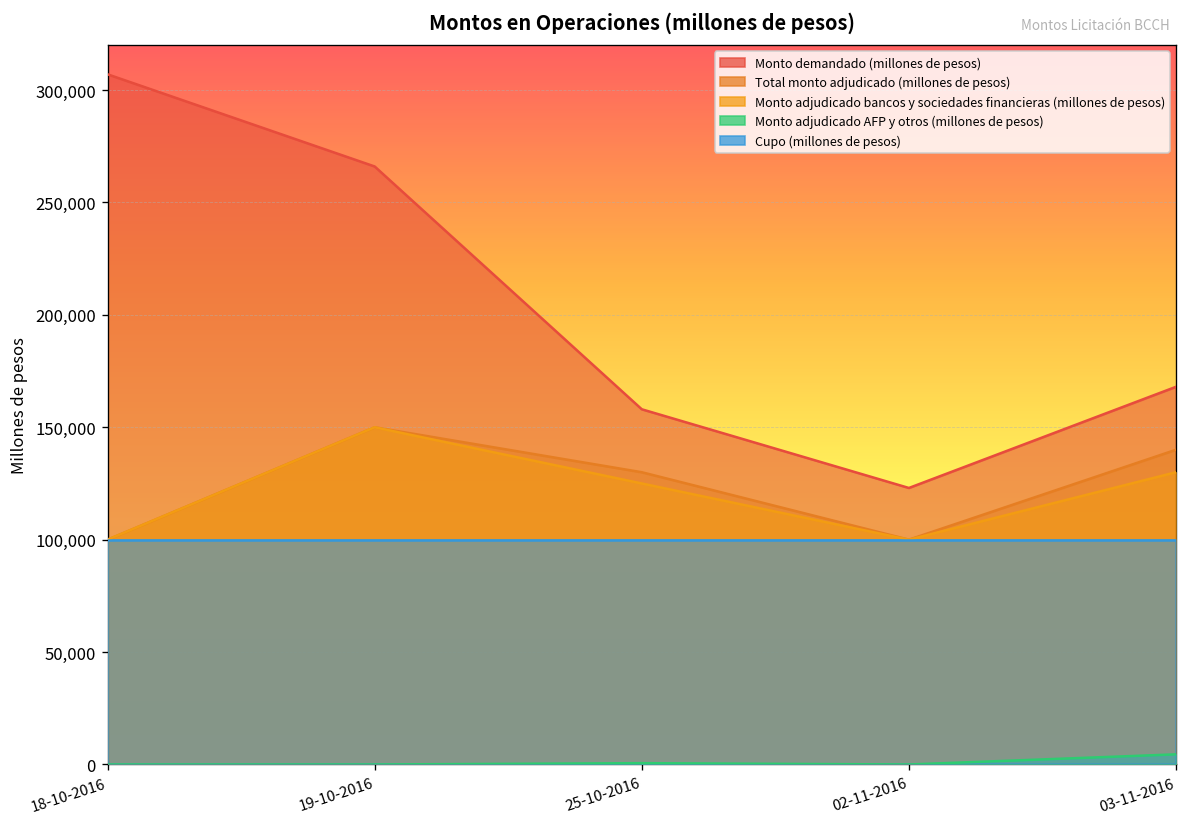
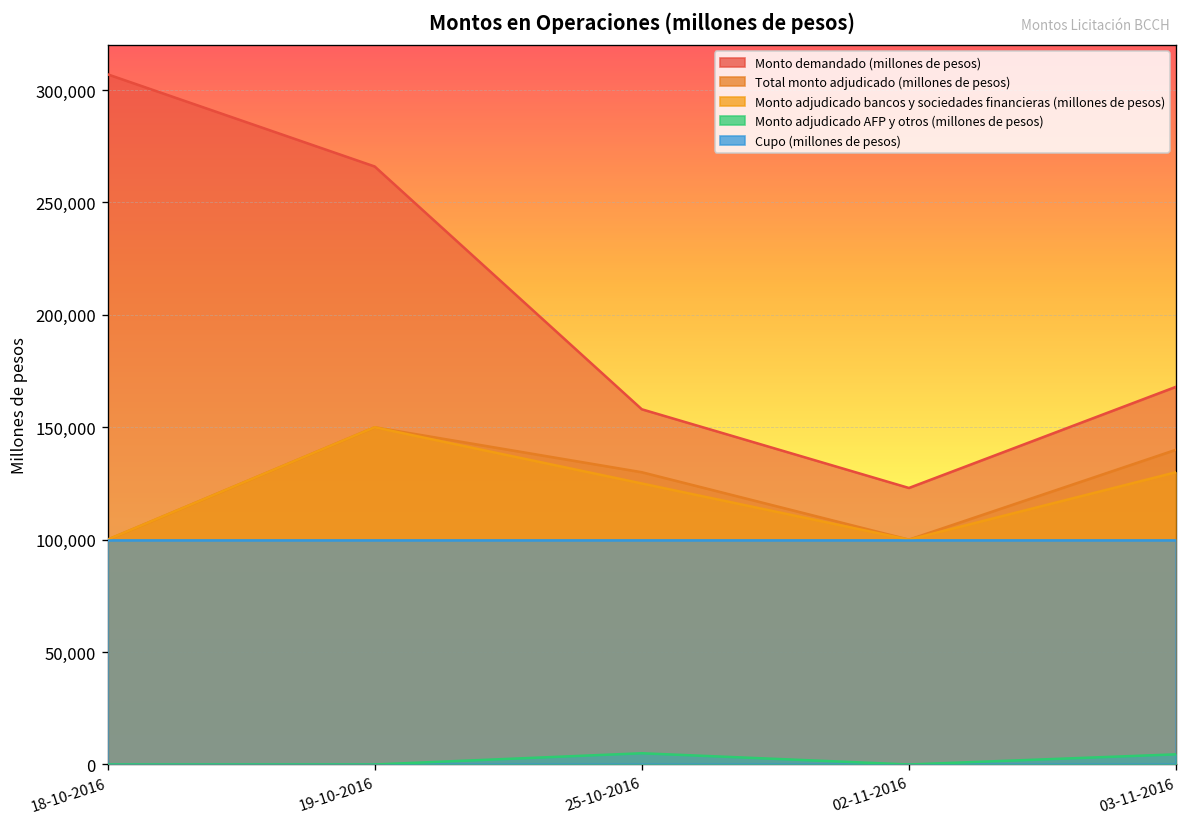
Monto adjudicado AFP y otros (millones de pesos), 25-10-2016: 1,000 -> 5,000
